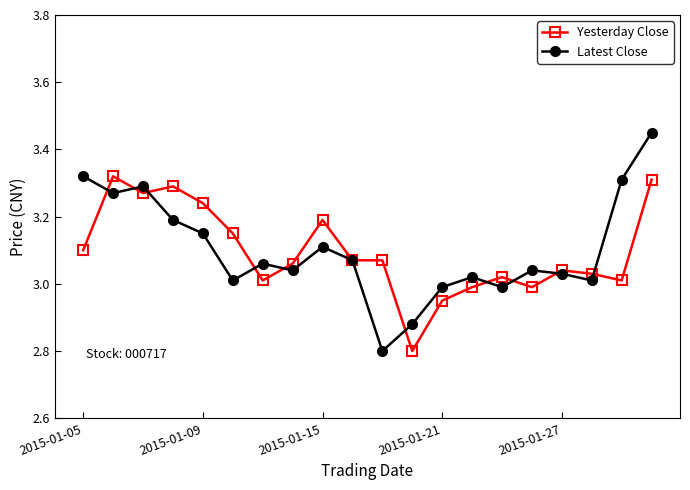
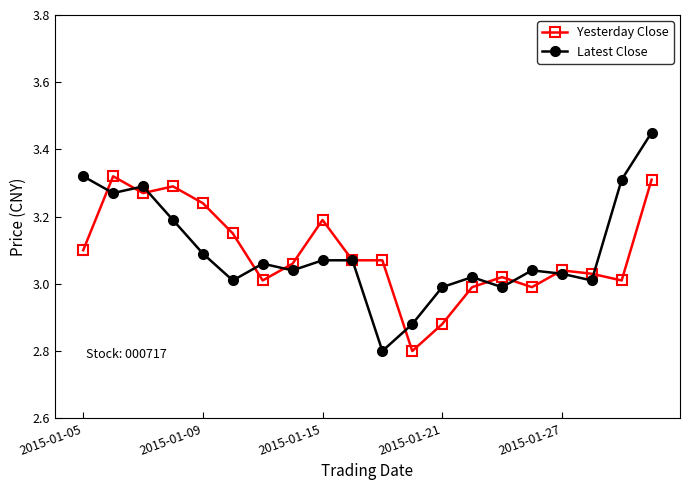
Latest Close, 2015-01-09: 3.15 -> 3.09
Latest Close, 2015-01-15: 3.11 -> 3.07
Yesterday Close, 2015-01-21: 2.95 -> 2.88
